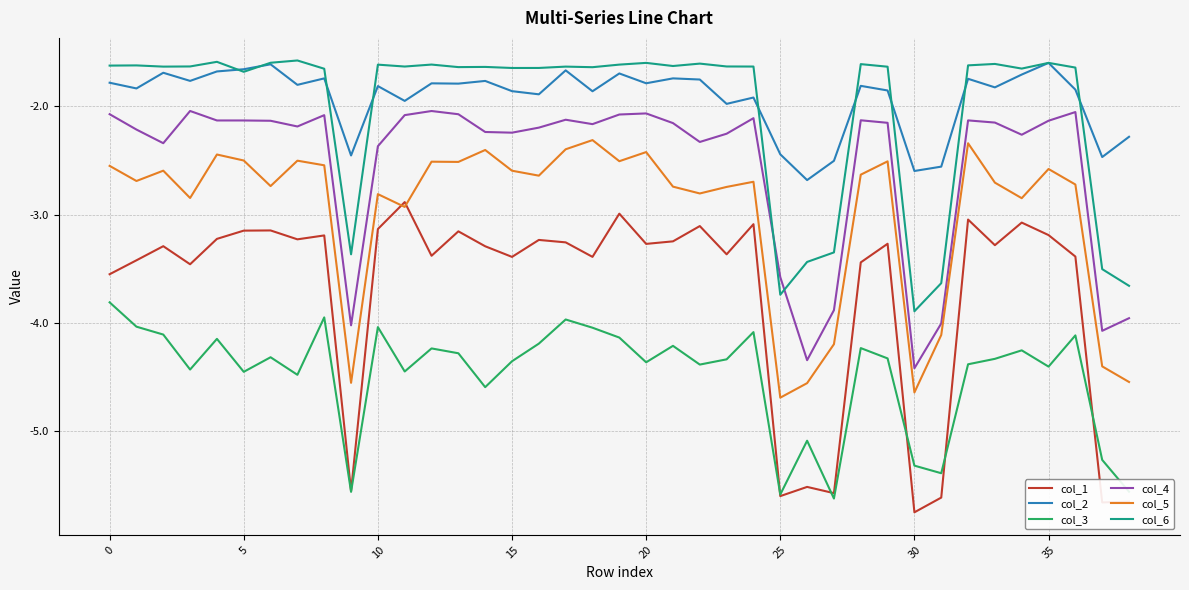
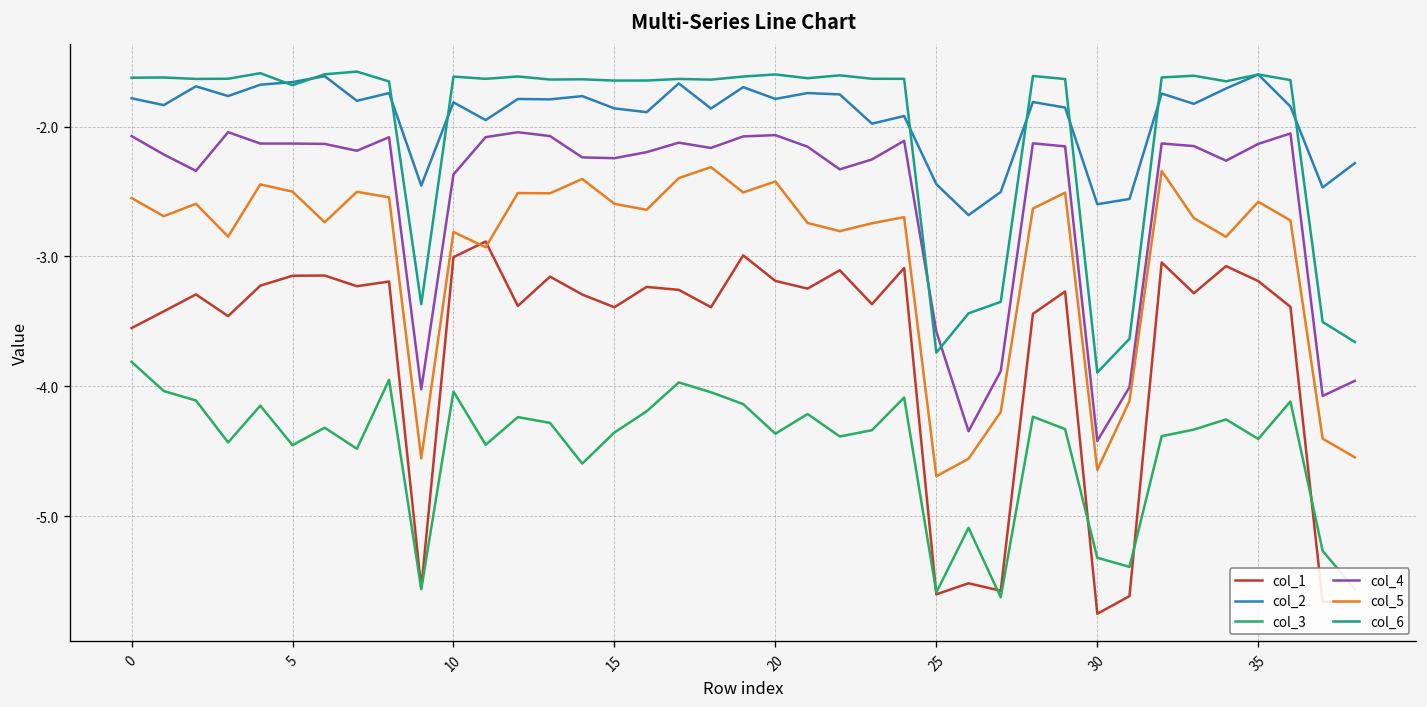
col_1, 10: -3.13 -> -3.01
col_1, 20: -3.27 -> -3.19
